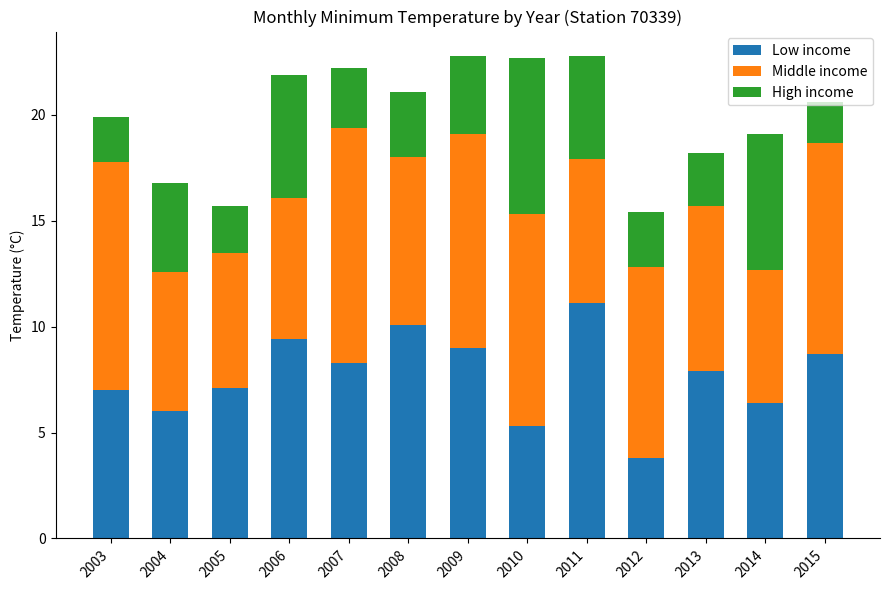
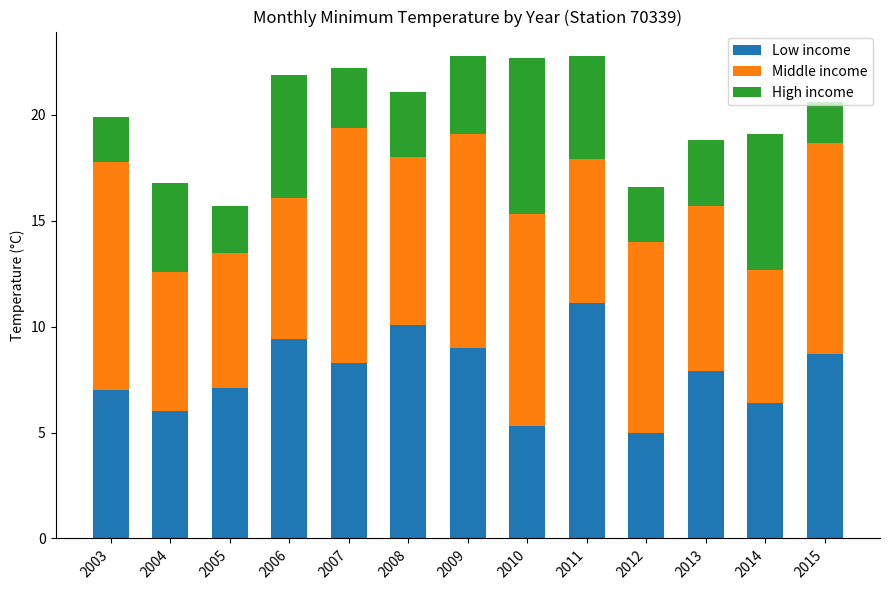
Low income, 2012: 3.8 -> 5.0
High income, 2013: 2.5 -> 3.1
